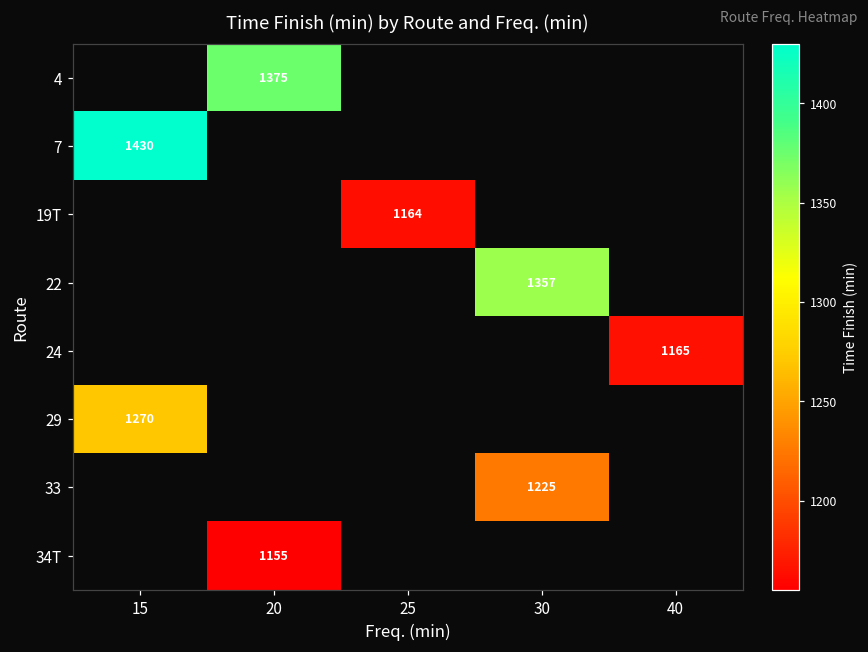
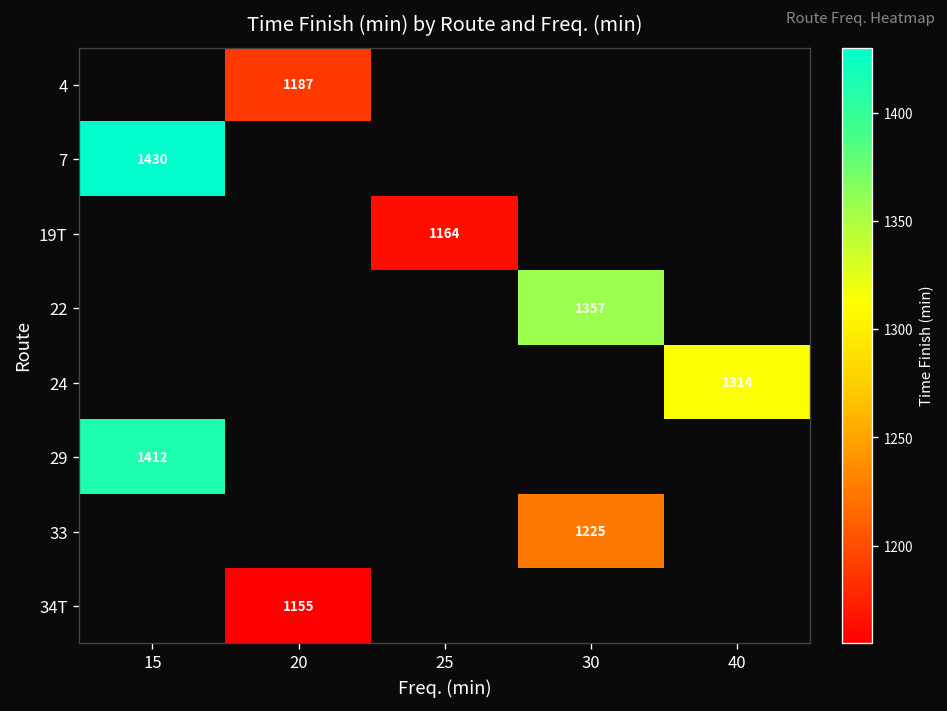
4, 20: 1375 -> 1187
24, 40: 1165 -> 1314
29, 15: 1270 -> 1412
